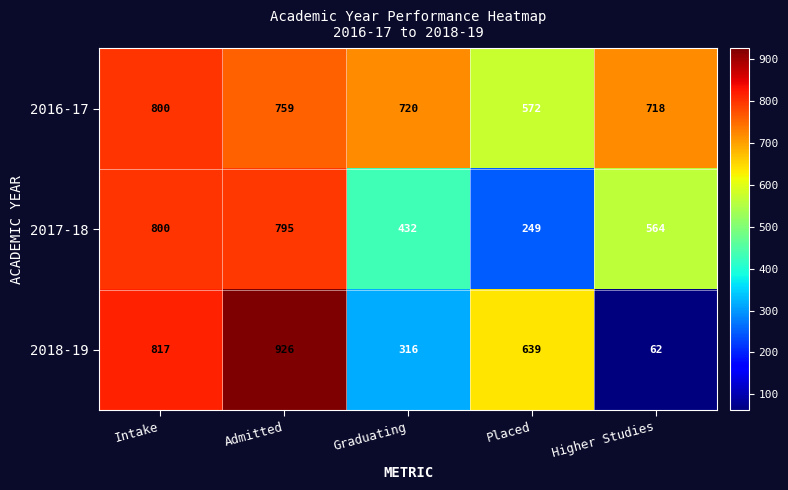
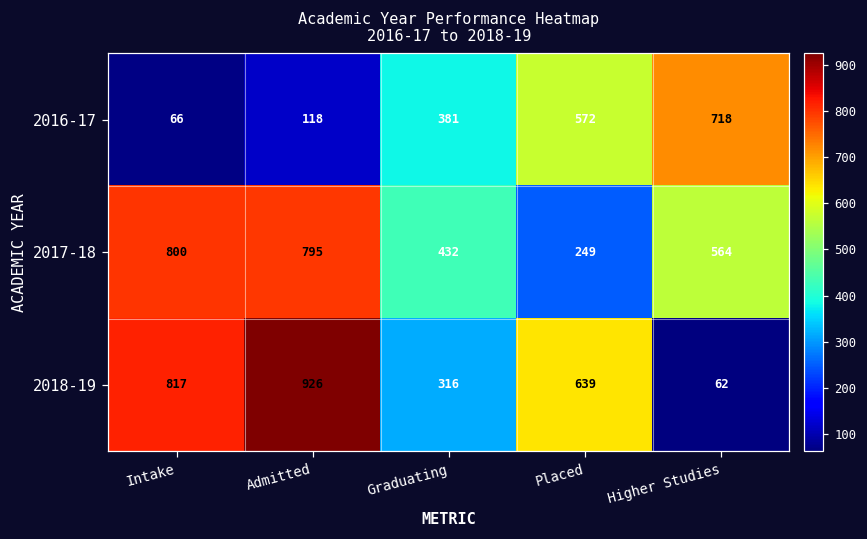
2016-17, Intake: 800 -> 66
2016-17, Admitted: 759 -> 118
2016-17, Graduating: 720 -> 381
